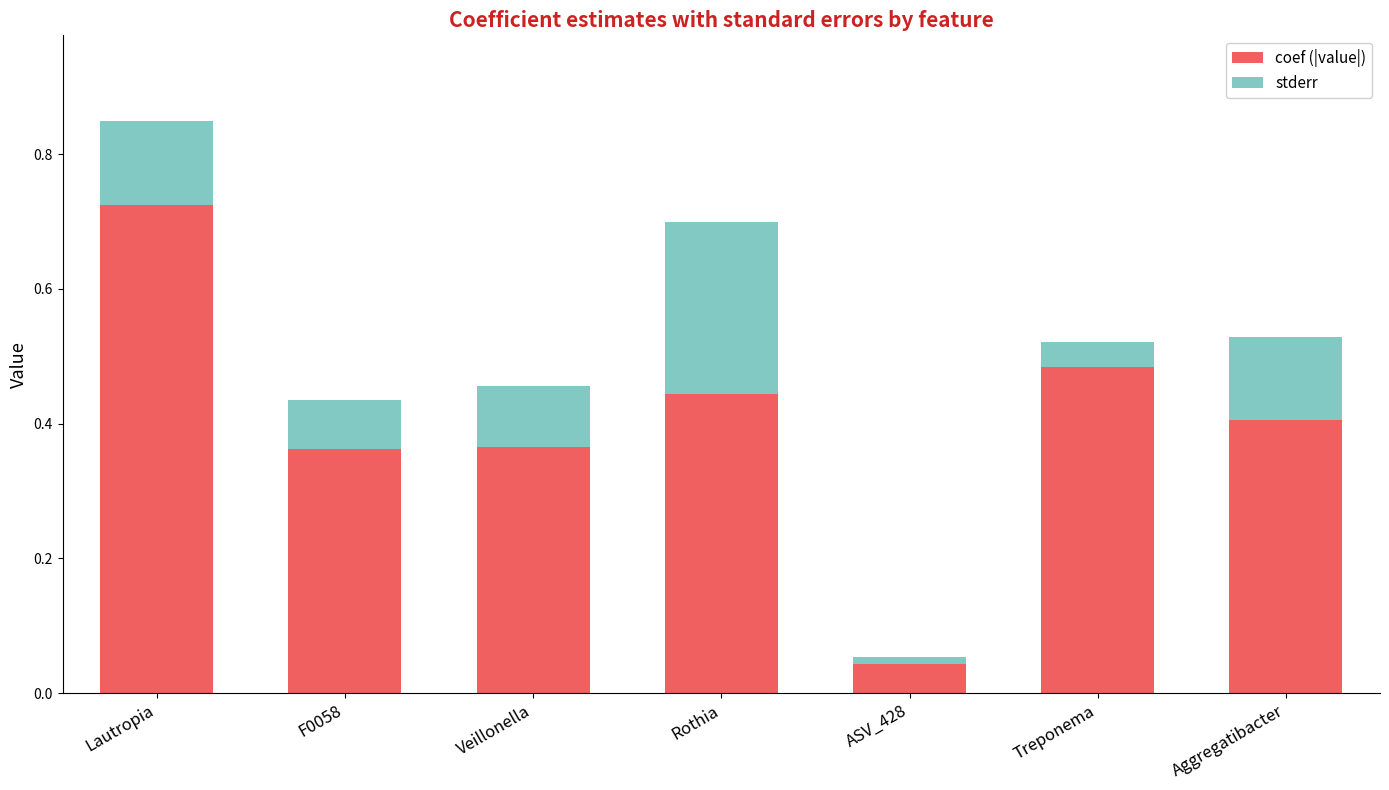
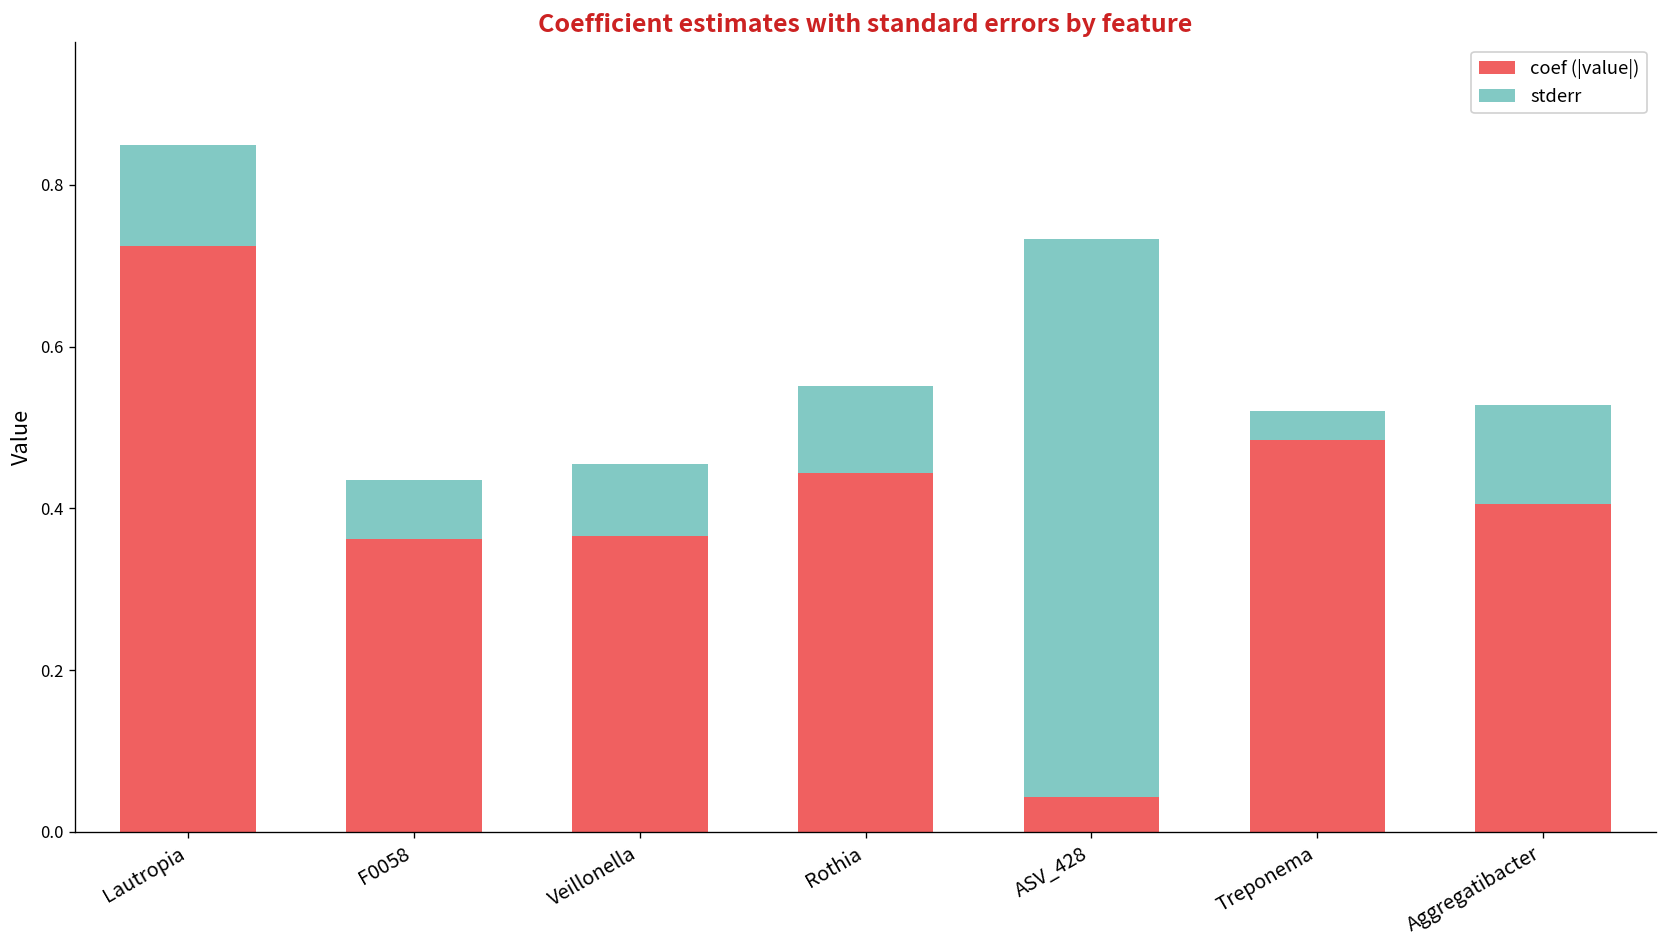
stderr, Rothia: 0.26 -> 0.11
stderr, ASV_428: 0.01 -> 0.69
